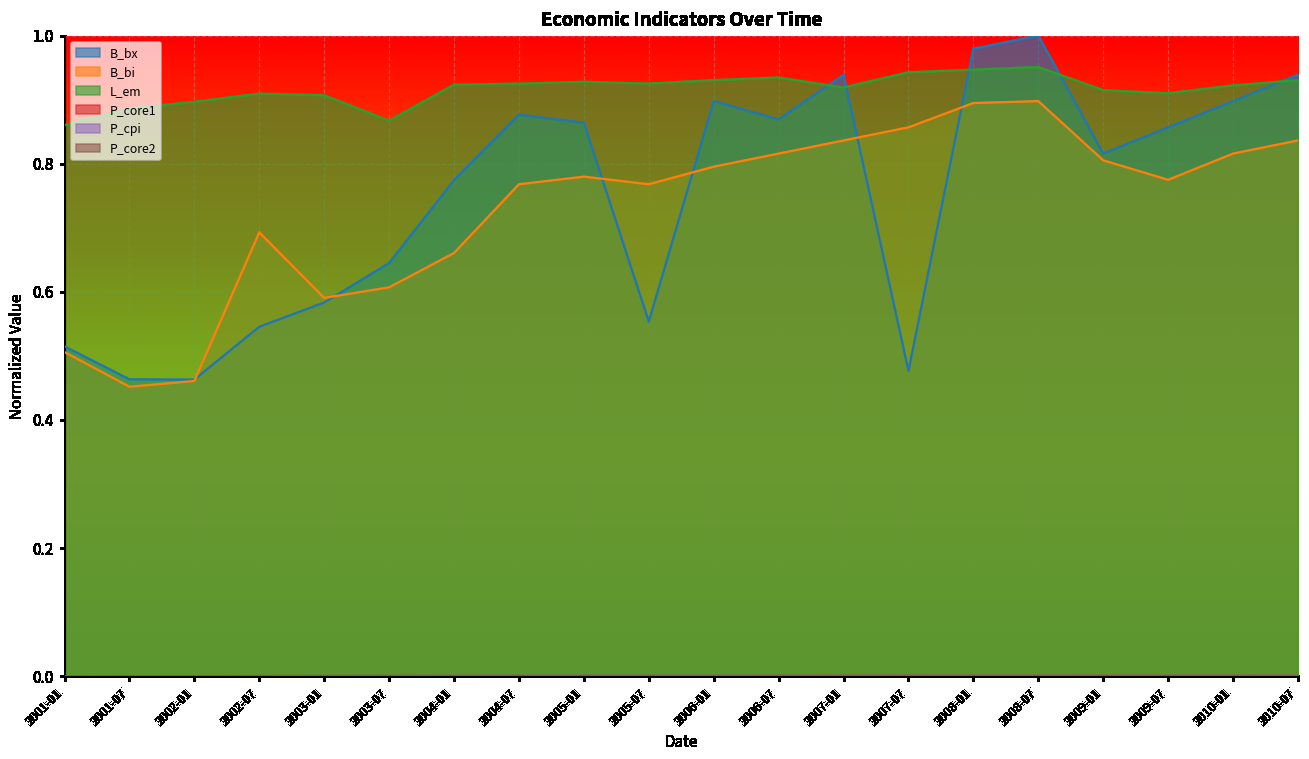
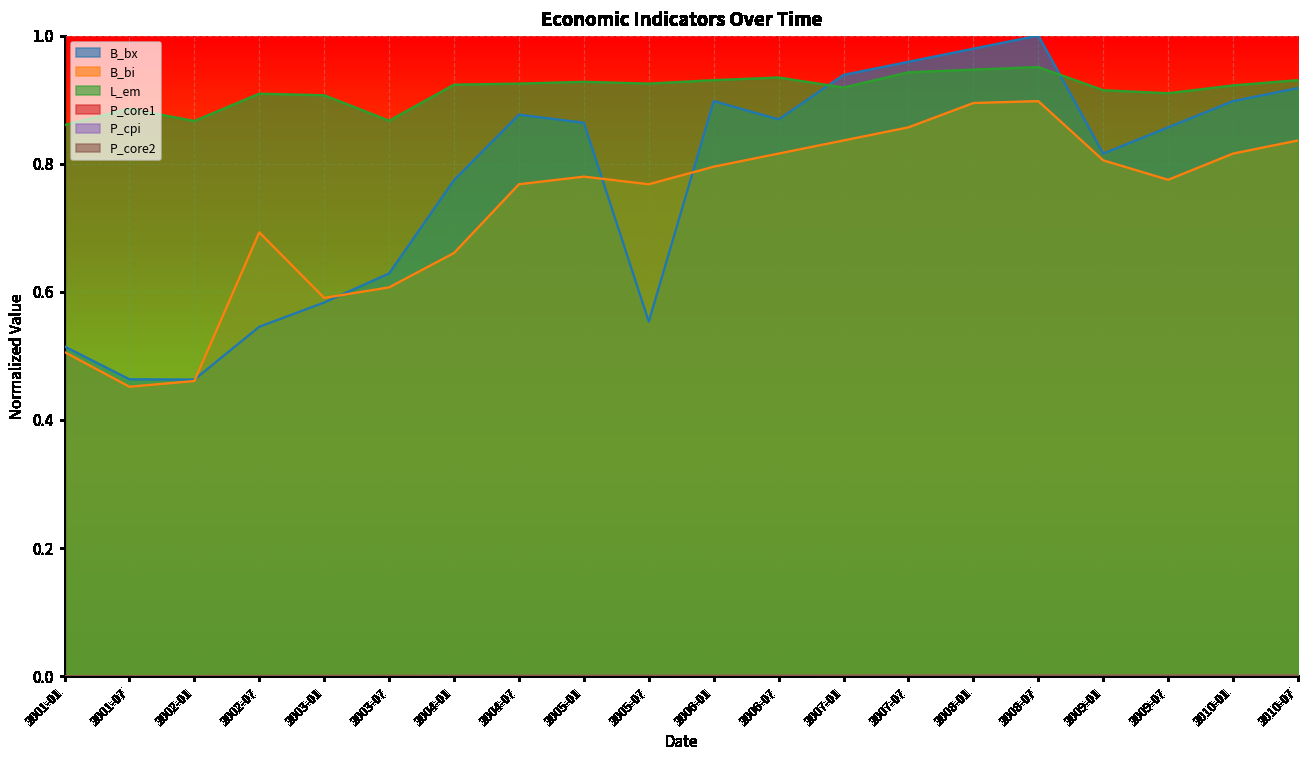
L_em, 2002-01: 0.90 -> 0.87
B_bx, 2003-07: 0.64 -> 0.63
B_bx, 2007-07: 0.48 -> 0.96
B_bx, 2010-07: 0.94 -> 0.92
